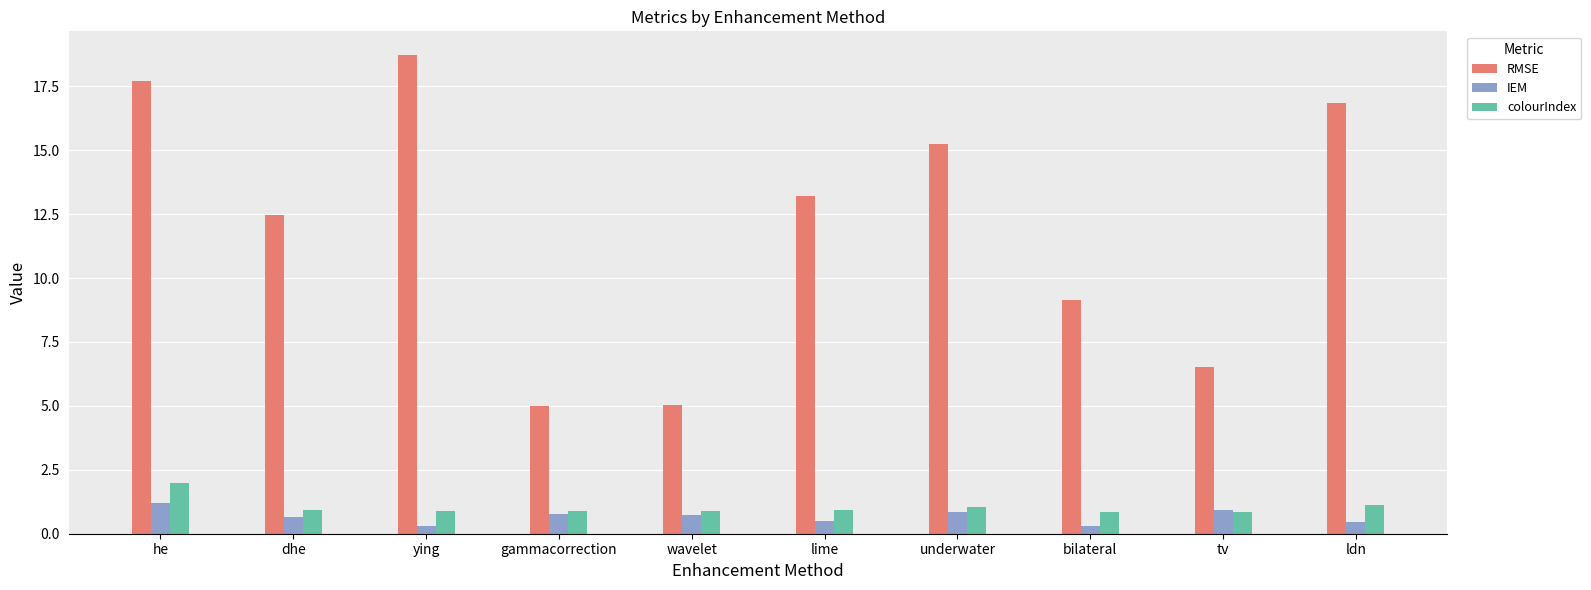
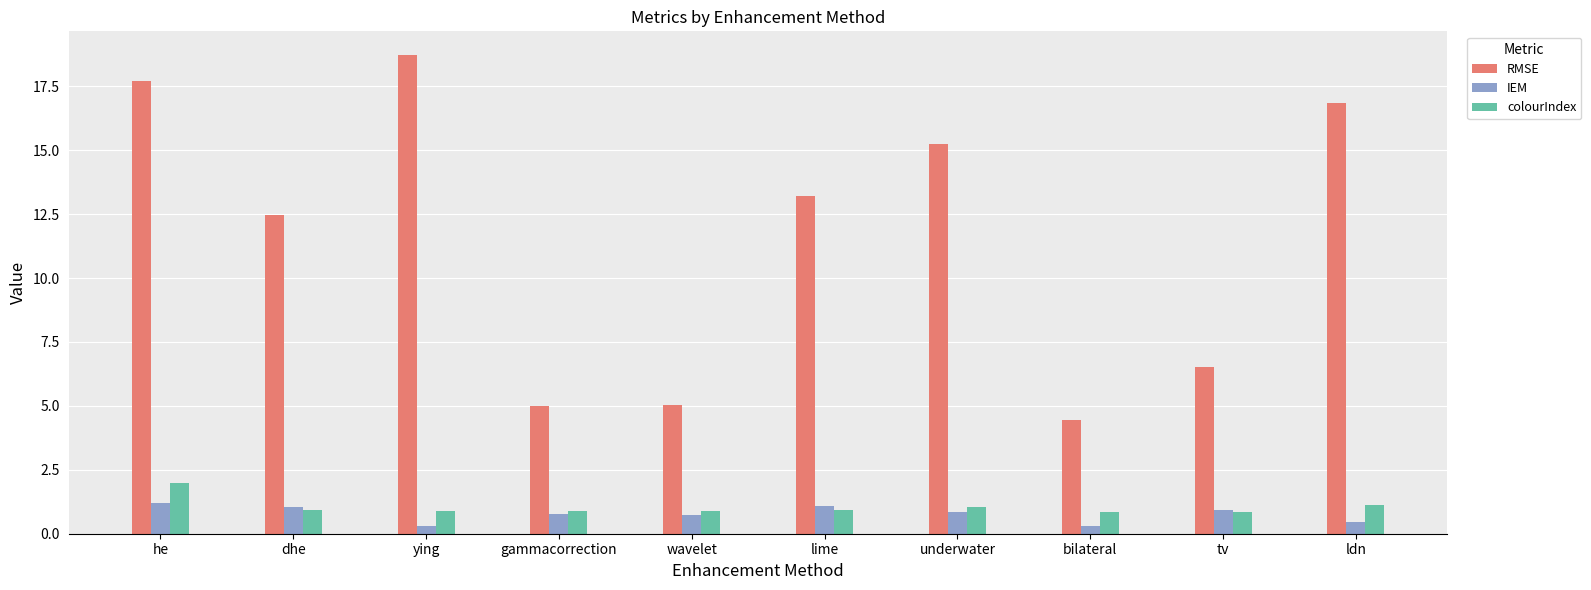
IEM, dhe: 0.6 -> 1.0
IEM, lime: 0.5 -> 1.1
RMSE, bilateral: 9.1 -> 4.5
